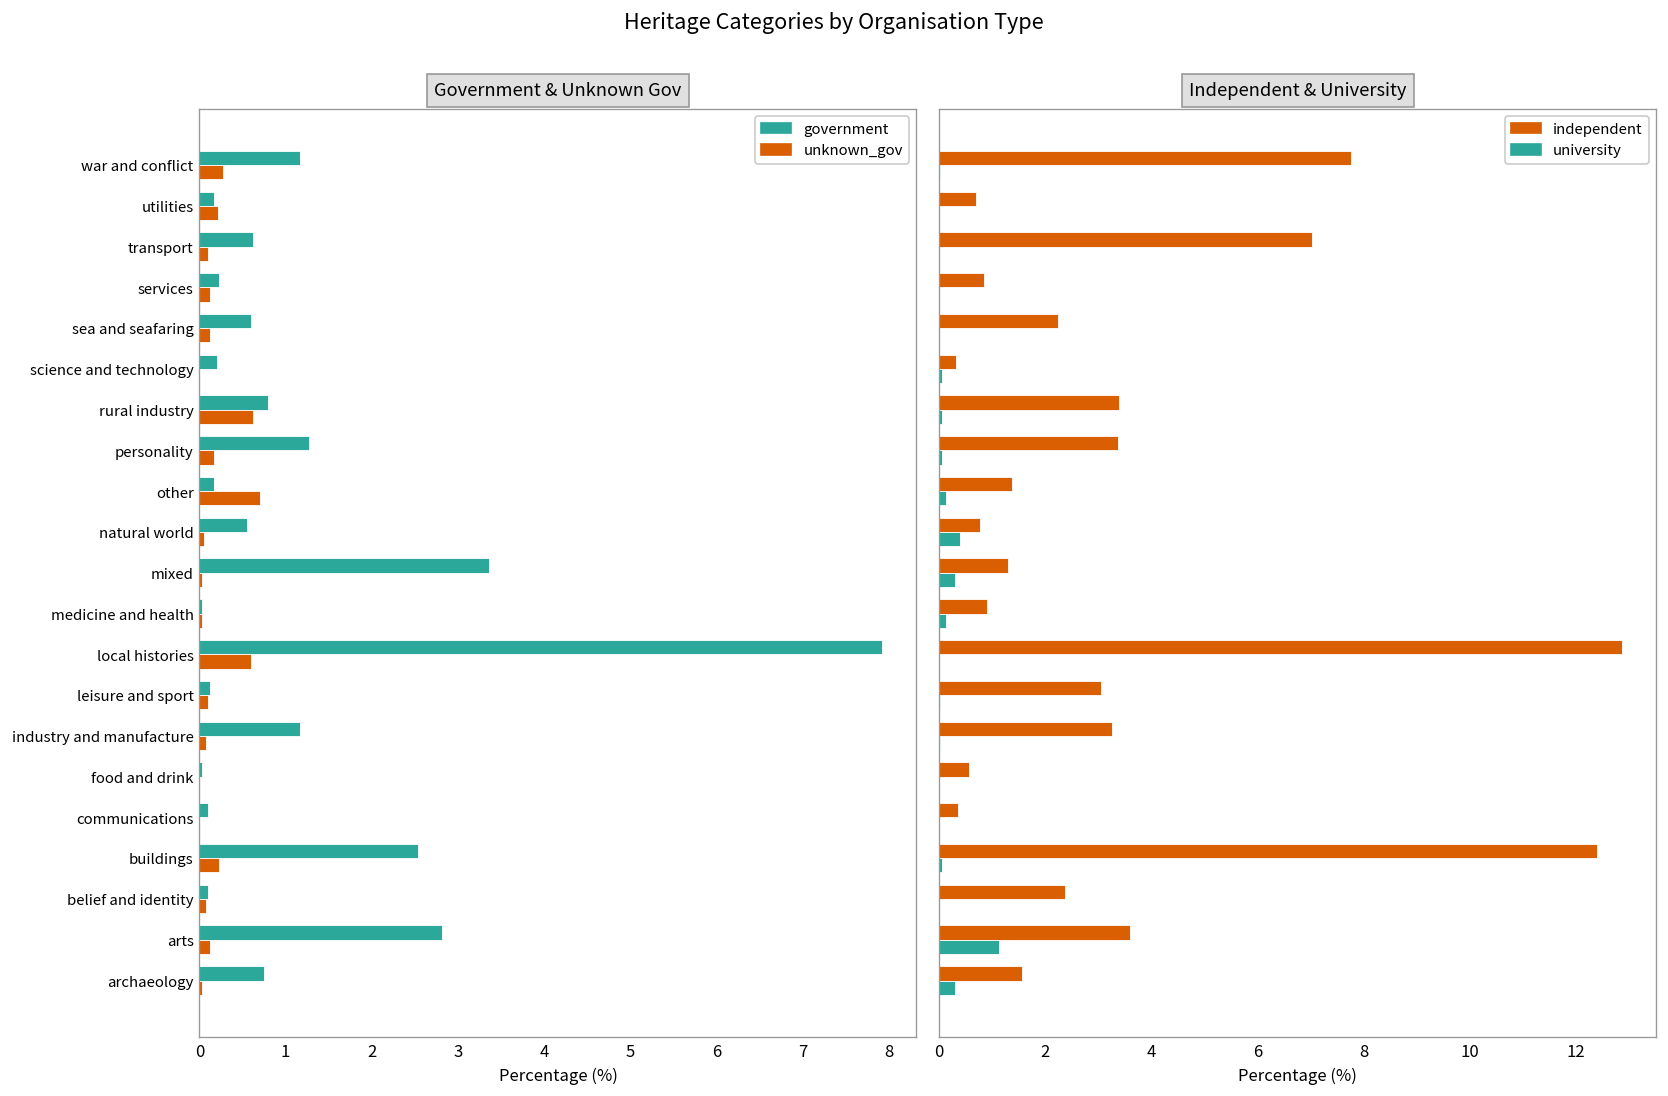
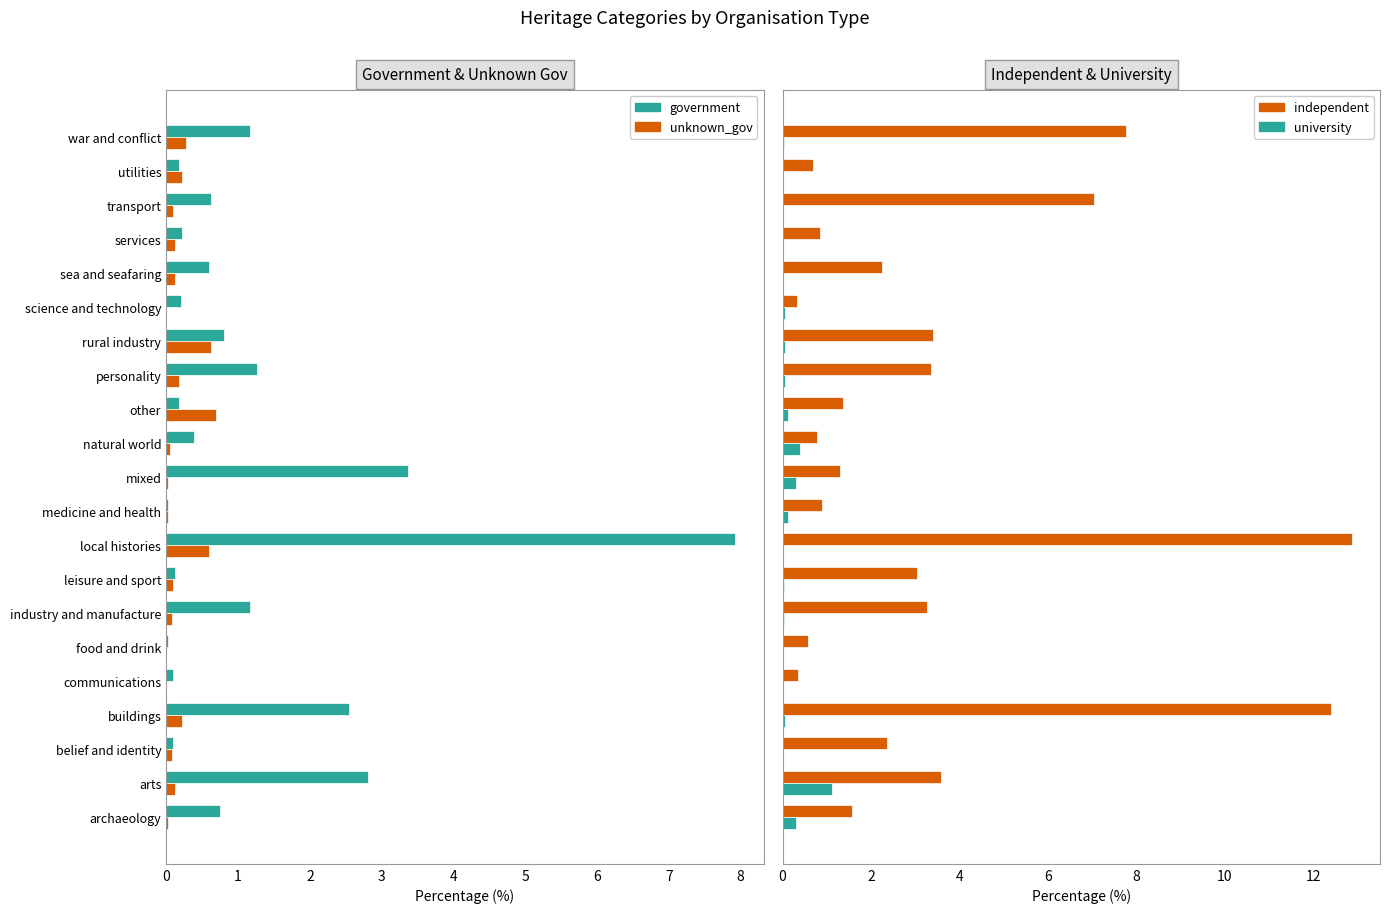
Government & Unknown Gov, government, natural world: 0.5 -> 0.4
